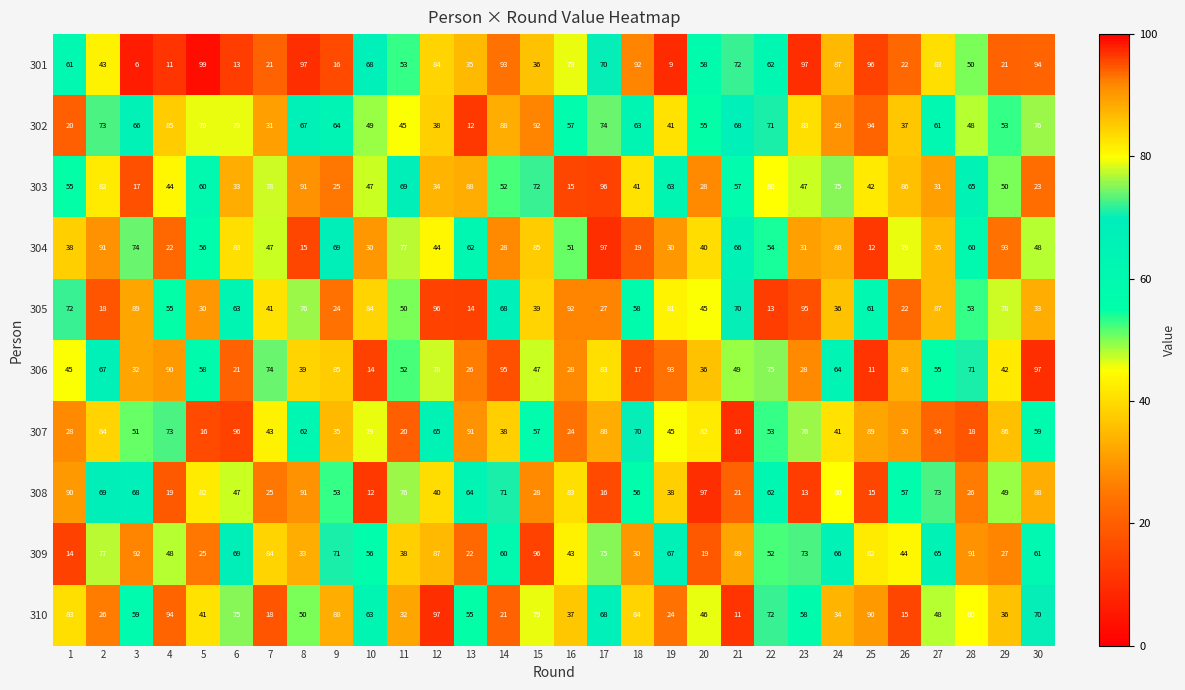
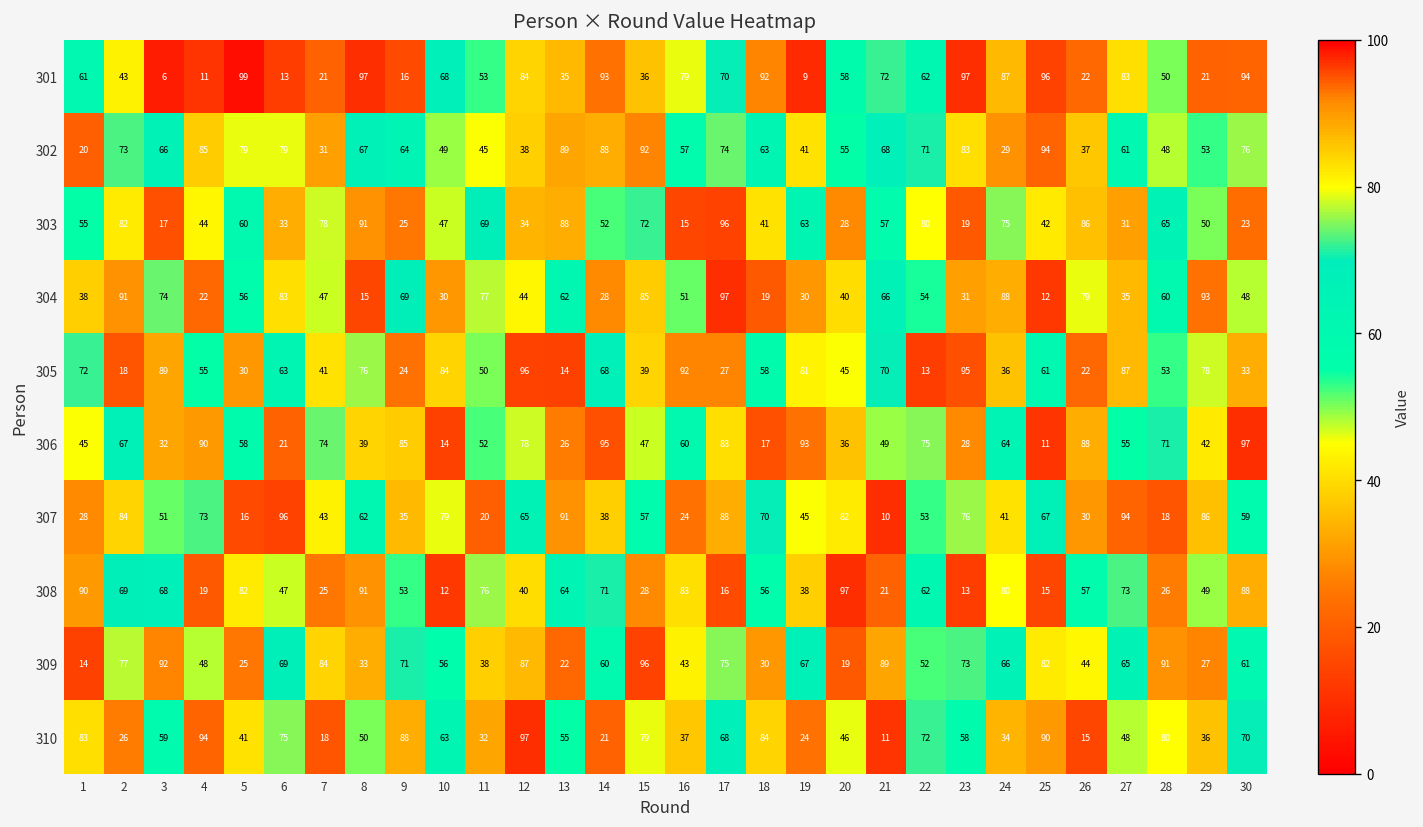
302, 13: 12 -> 89
303, 23: 47 -> 19
306, 16: 28 -> 60
307, 25: 89 -> 67
